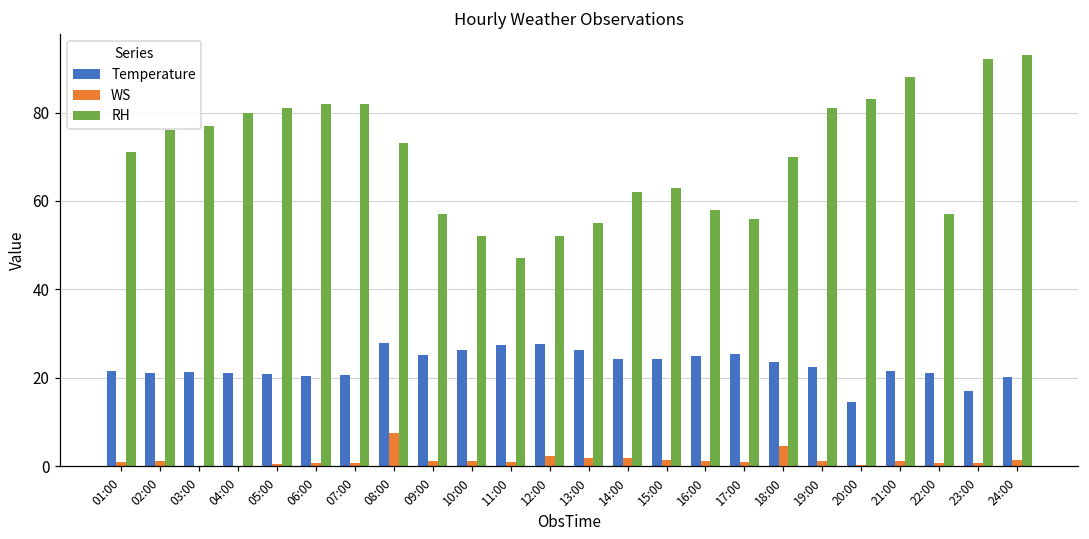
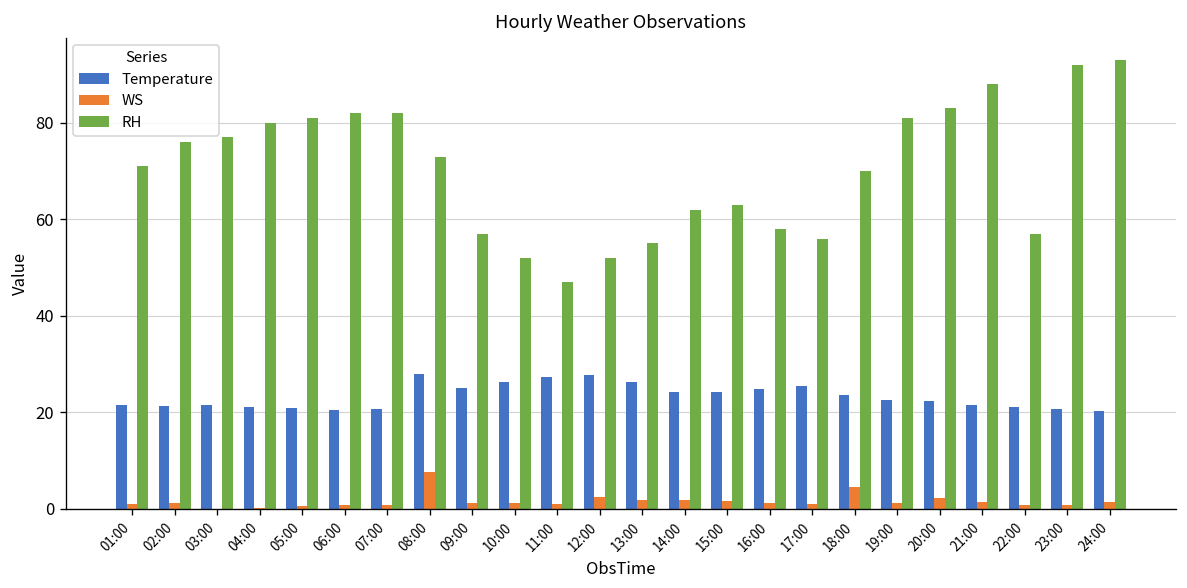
Temperature, 20:00: 15 -> 22
WS, 20:00: 0 -> 2
Temperature, 23:00: 17 -> 21
